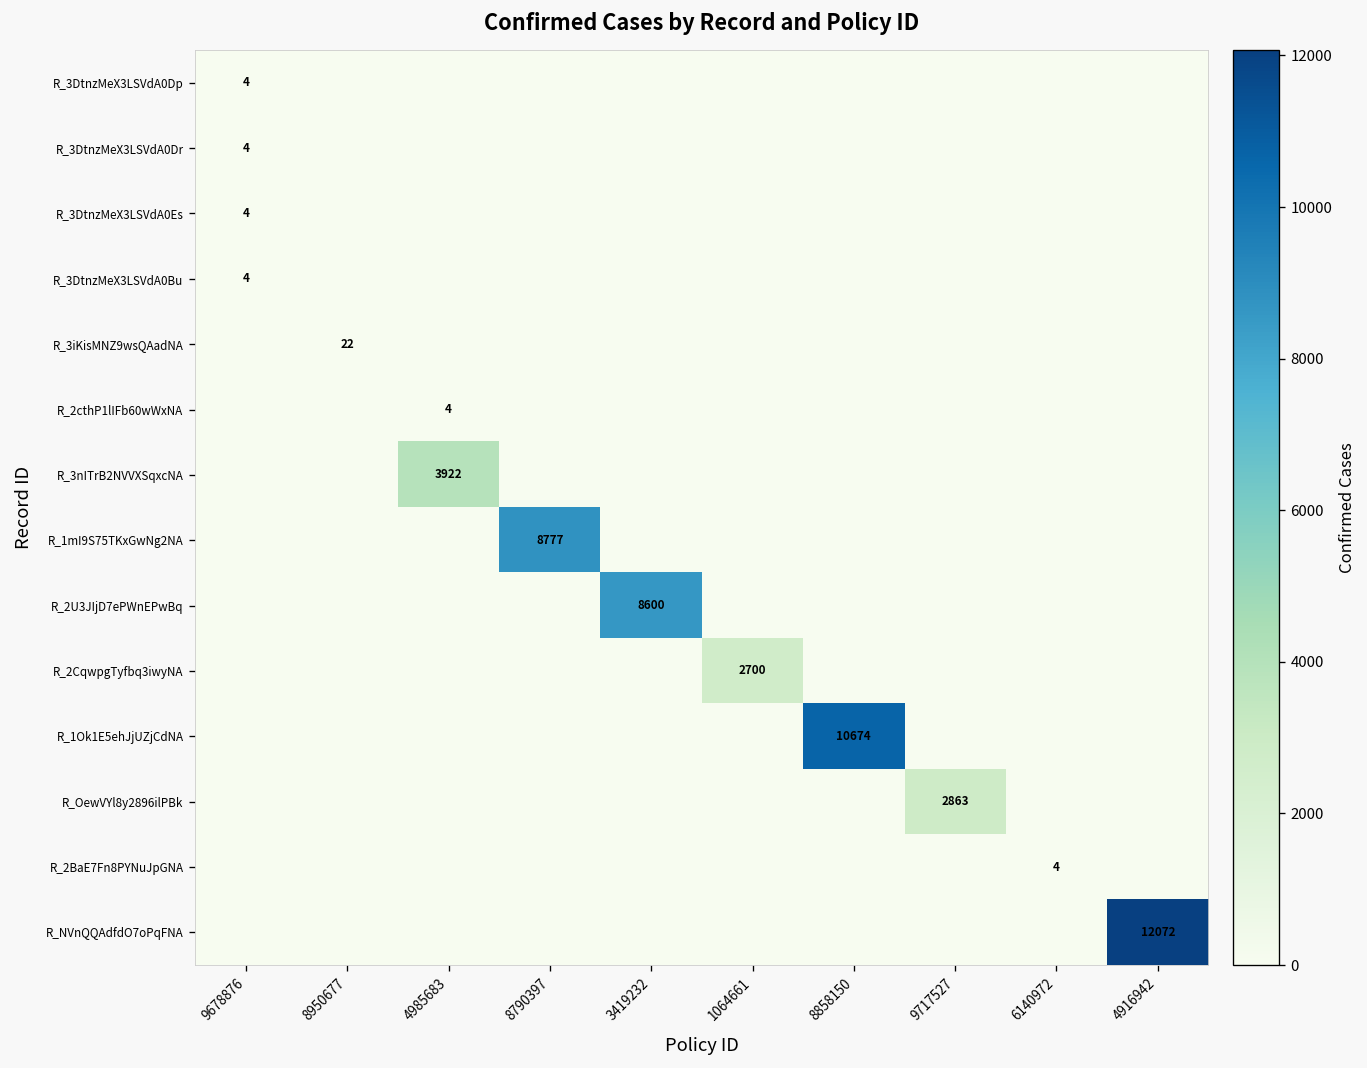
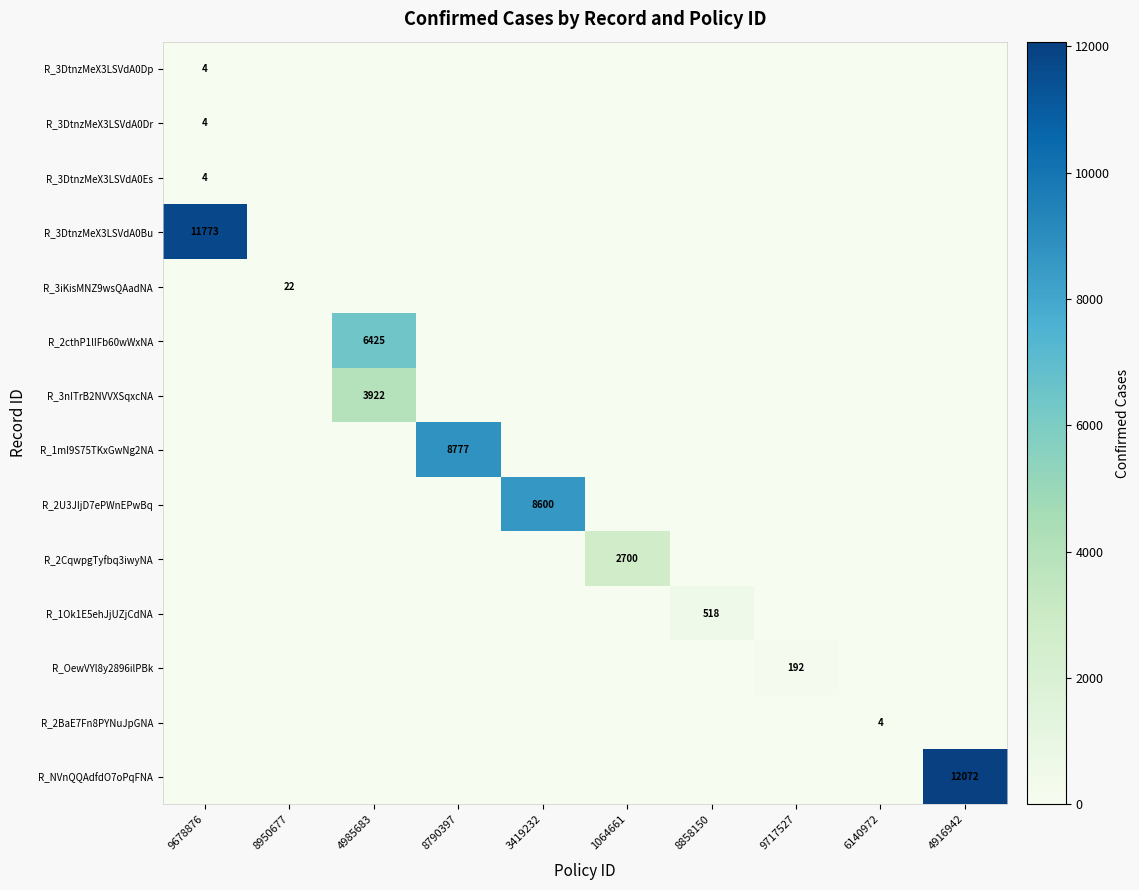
R_3DtnzMeX3LSVdA0Bu, 9678876: 4 -> 11773
R_2cthP1lIFb60wWxNA, 4985683: 4 -> 6425
R_1Ok1E5ehJjUZjCdNA, 8858150: 10674 -> 518
R_OewVYl8y2896ilPBk, 9717527: 2863 -> 192
